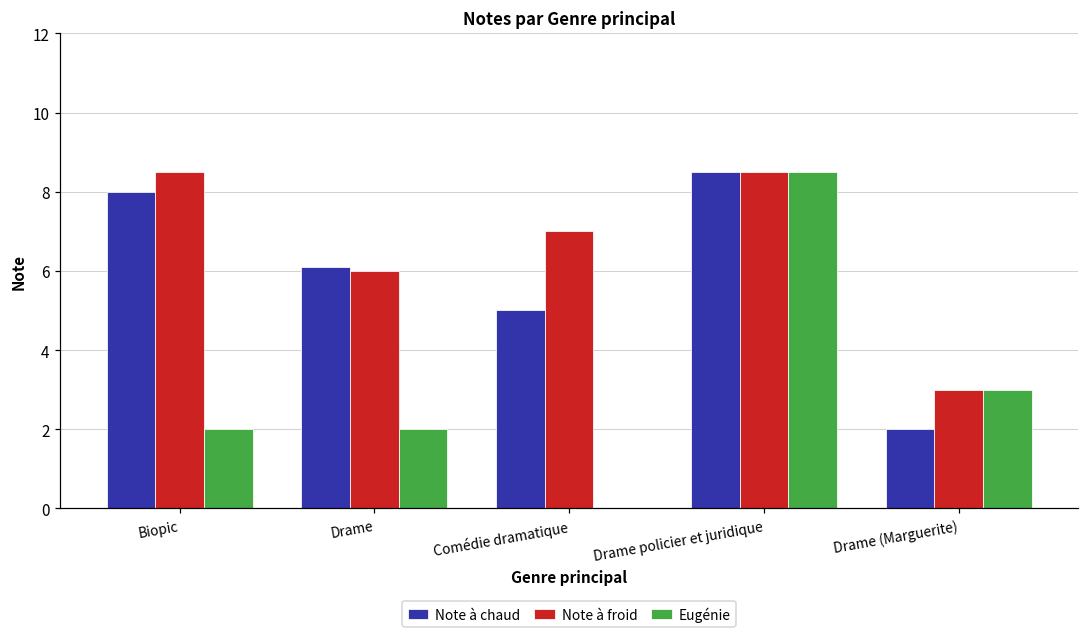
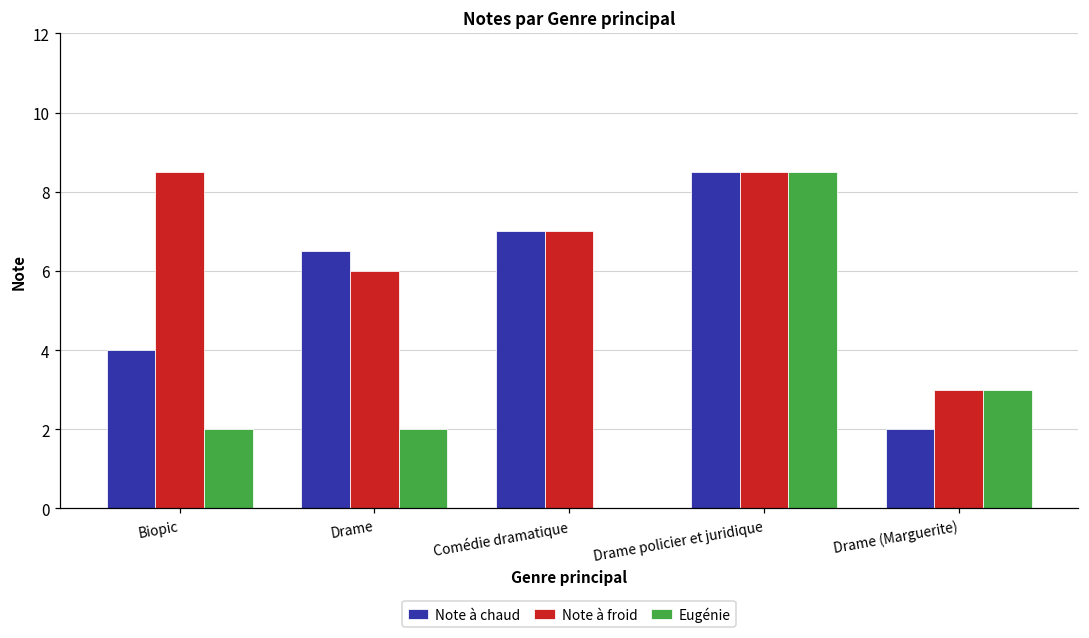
Note à chaud, Biopic: 8 -> 4
Note à chaud, Drame: 6.1 -> 6.5
Note à chaud, Comédie dramatique: 5 -> 7
